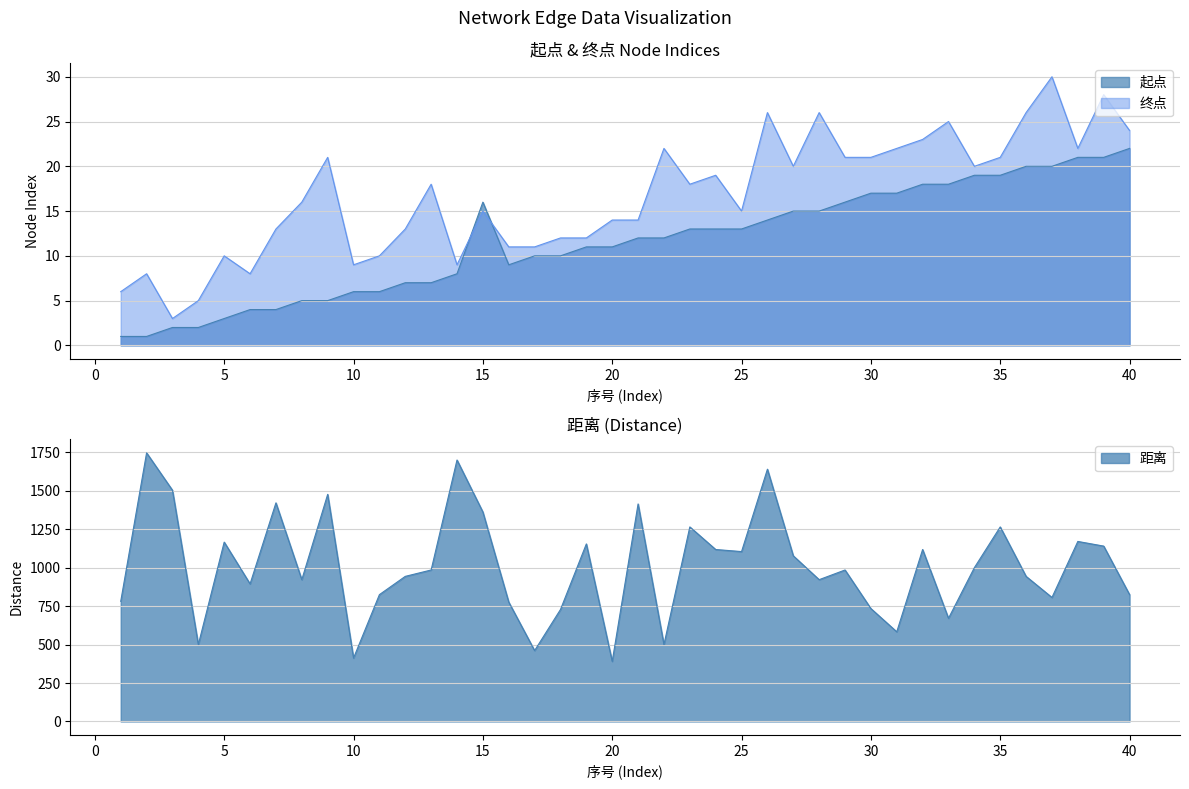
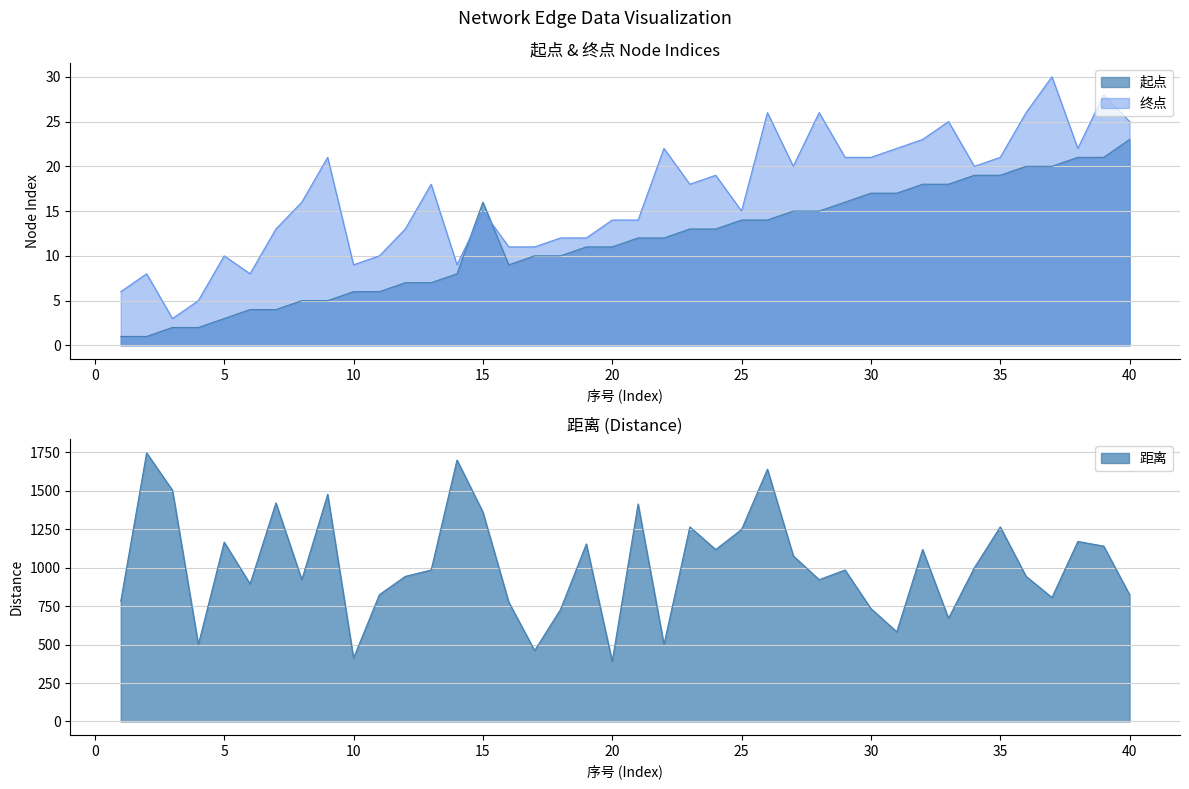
起点 & 终点 Node Indices, 起点, 25: 13 -> 14
起点 & 终点 Node Indices, 起点, 40: 22 -> 23
起点 & 终点 Node Indices, 终点, 40: 24 -> 25
距离 (Distance), 25: 1100 -> 1250
